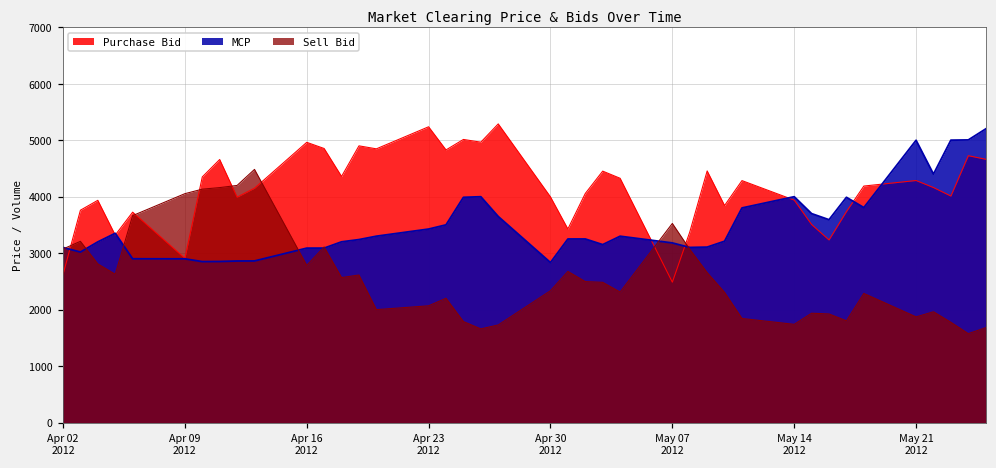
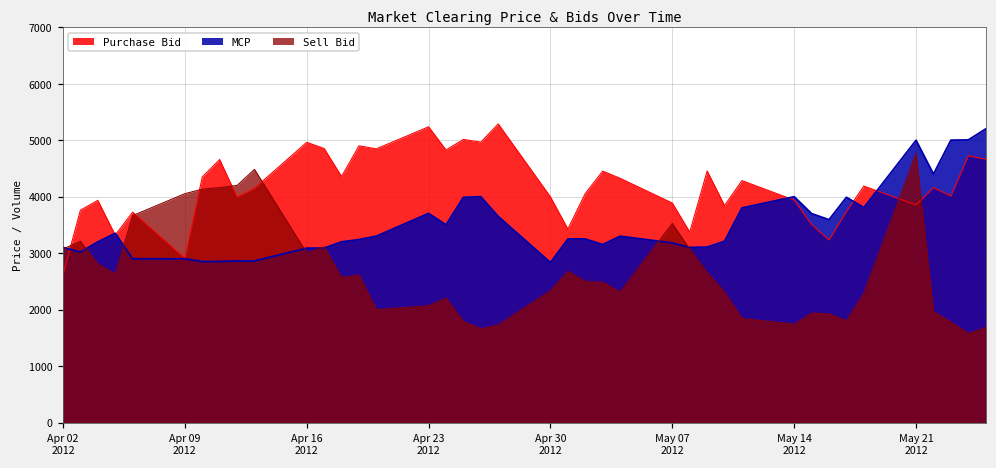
Sell Bid, Apr 16 2012: 2800 -> 3000
MCP, Apr 23 2012: 3400 -> 3700
Purchase Bid, May 07 2012: 2500 -> 3900
Purchase Bid, May 21 2012: 4300 -> 3900
Sell Bid, May 21 2012: 1900 -> 4800
